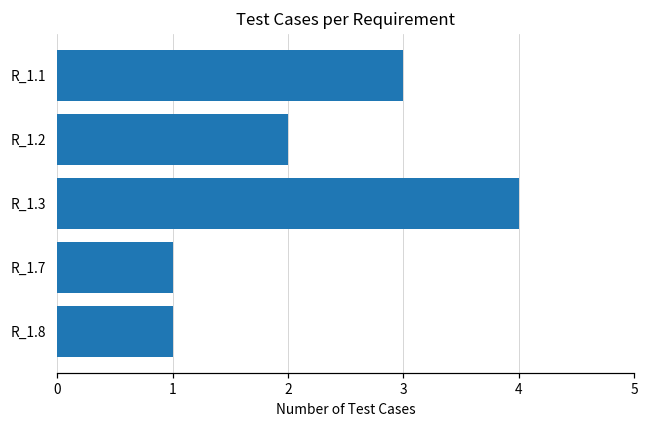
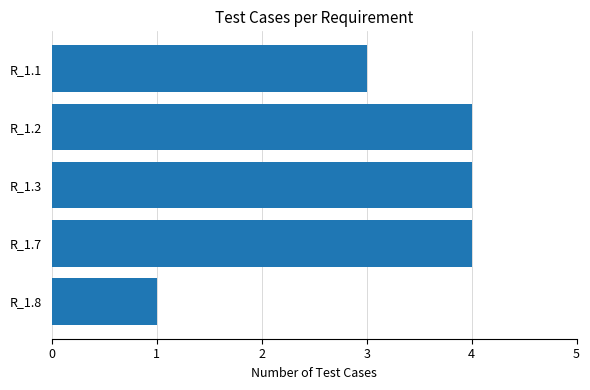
R_1.2: 2 -> 4
R_1.7: 1 -> 4
